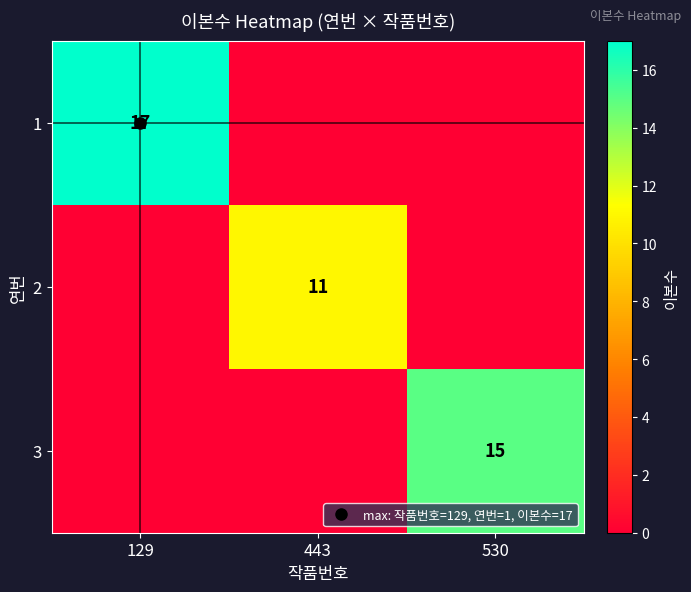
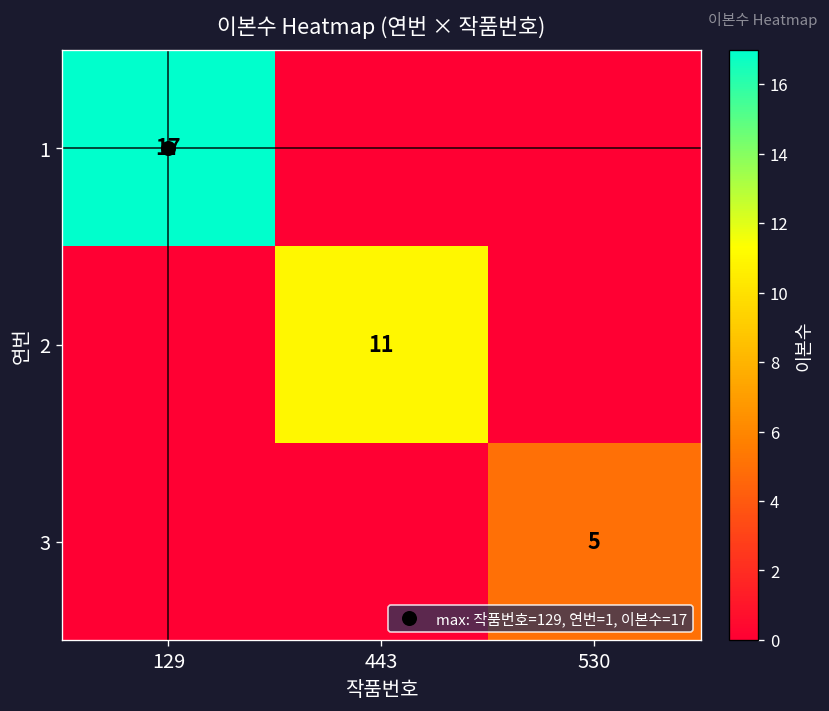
3, 530: 15 -> 5
